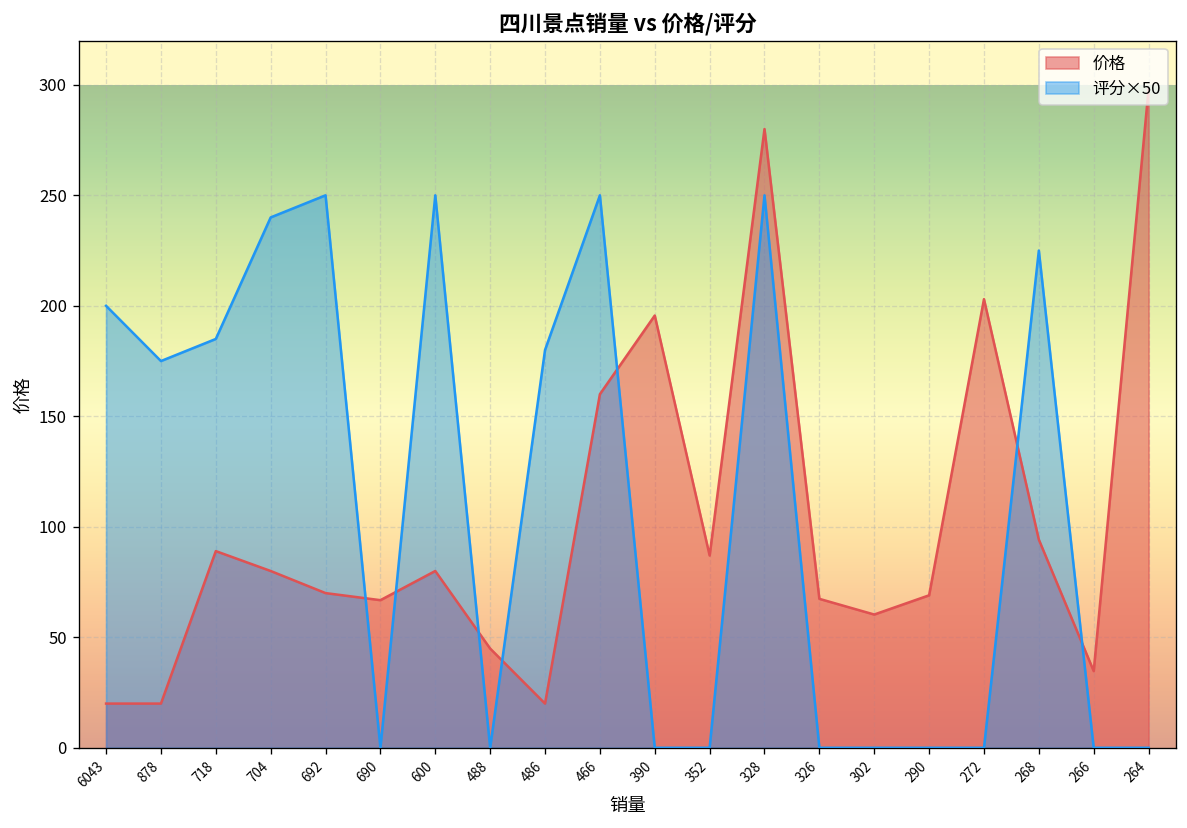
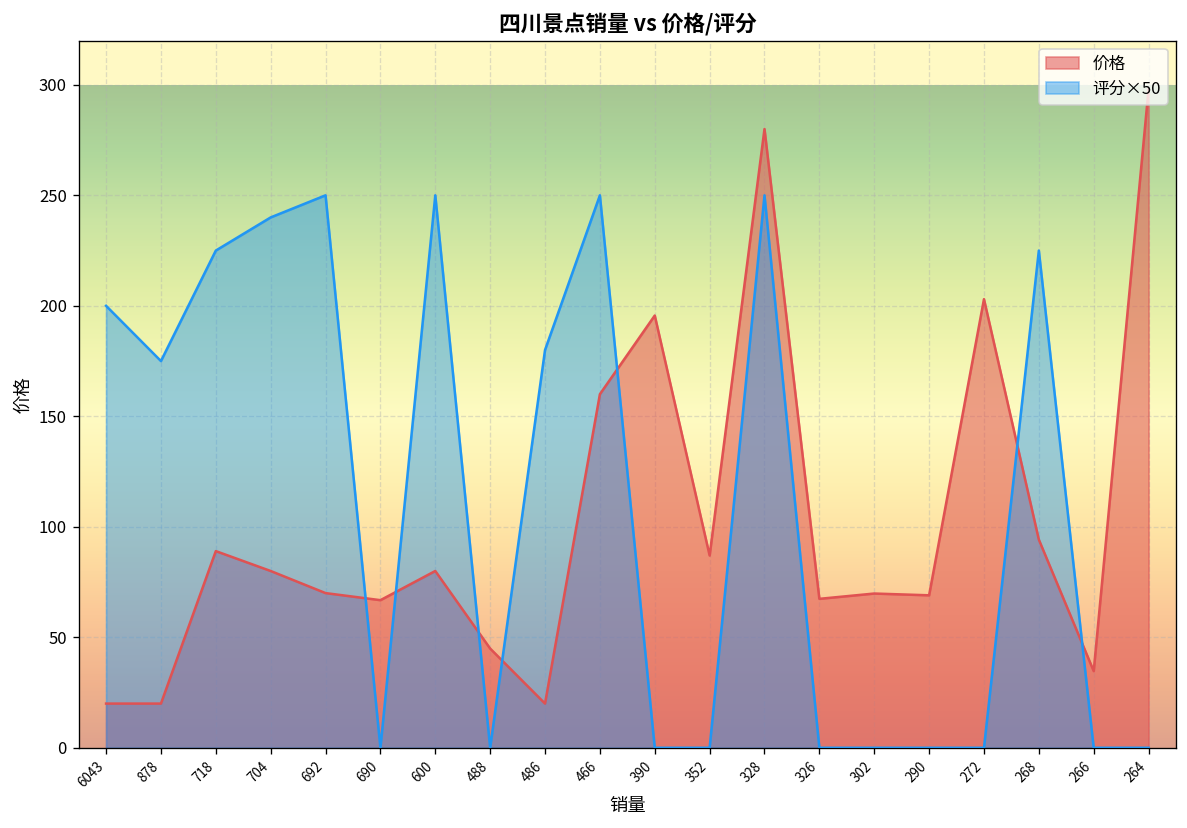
评分×50, 718: 185 -> 225
价格, 302: 60 -> 70
